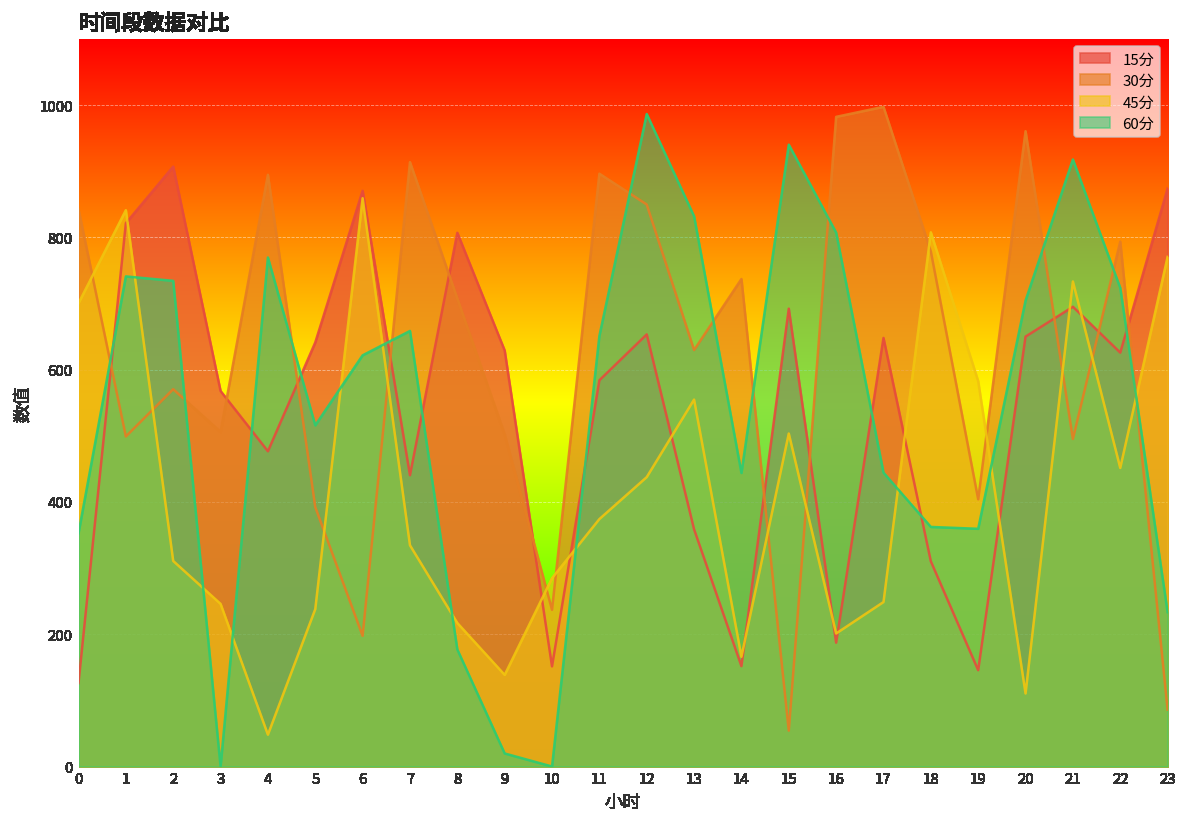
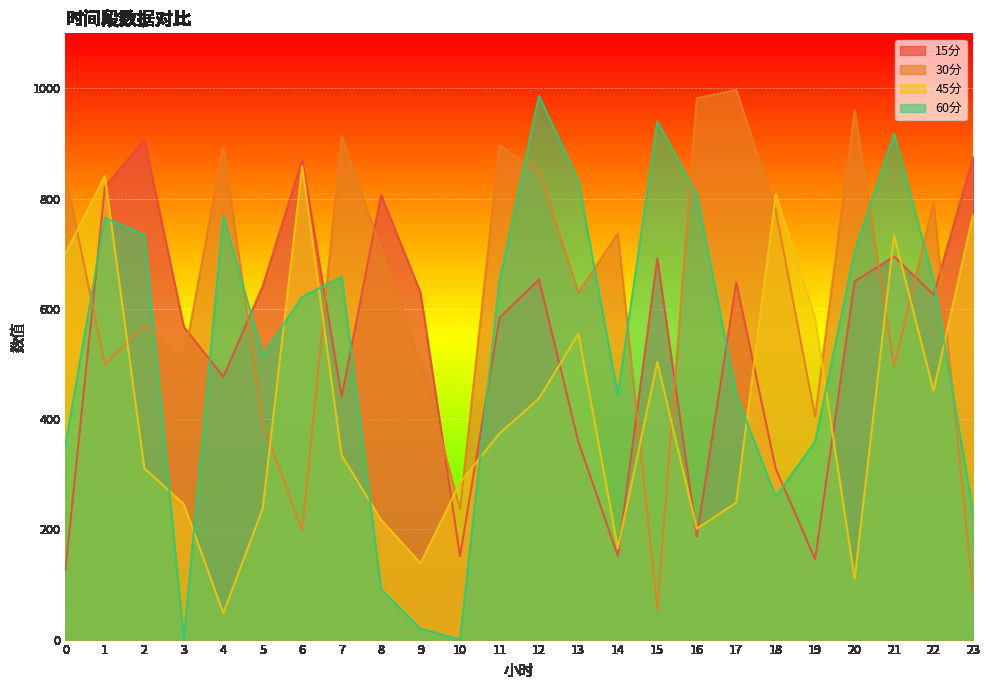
60分, 1: 740 -> 770
60分, 8: 180 -> 90
60分, 18: 360 -> 260
60分, 22: 720 -> 650
